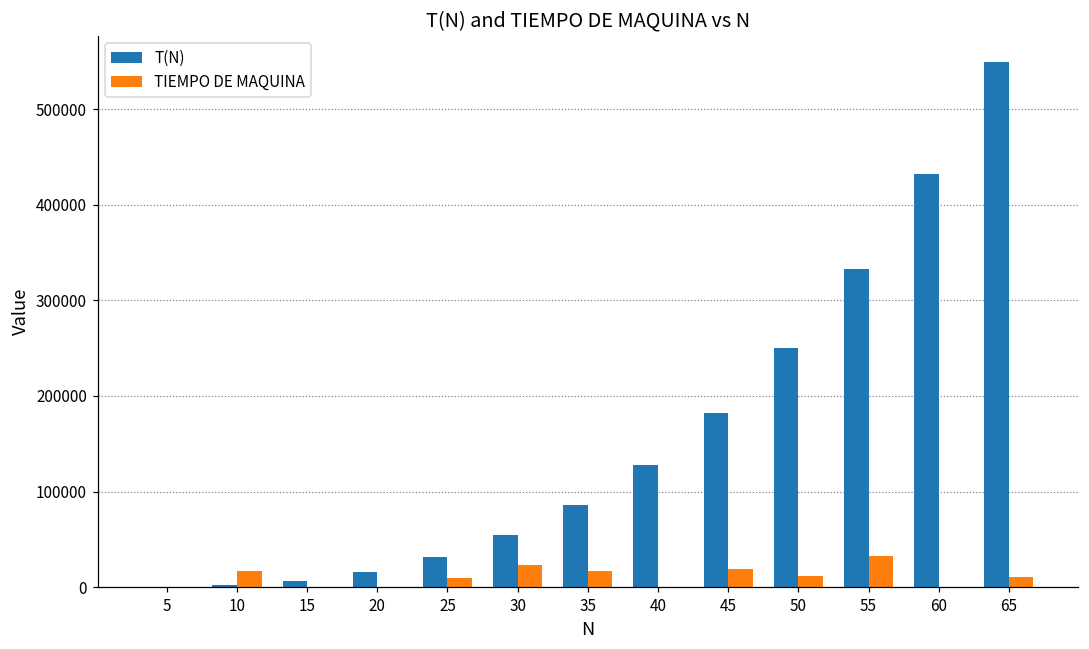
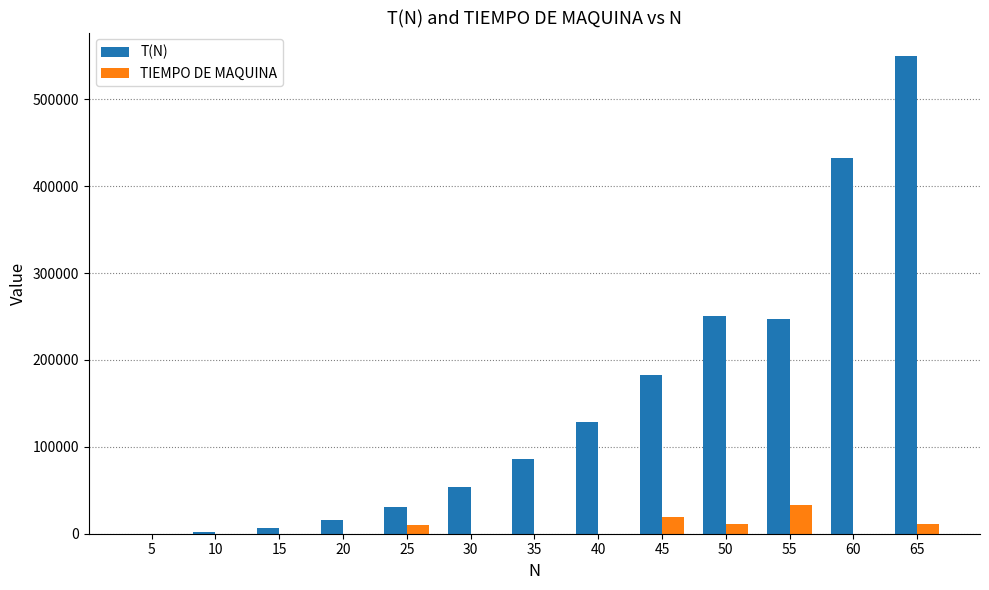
TIEMPO DE MAQUINA, 10: 20000 -> 0
TIEMPO DE MAQUINA, 30: 20000 -> 0
TIEMPO DE MAQUINA, 35: 20000 -> 0
T(N), 55: 330000 -> 250000
